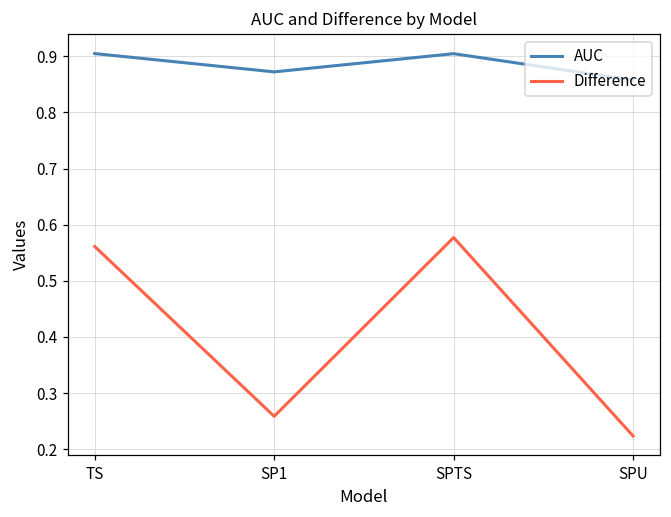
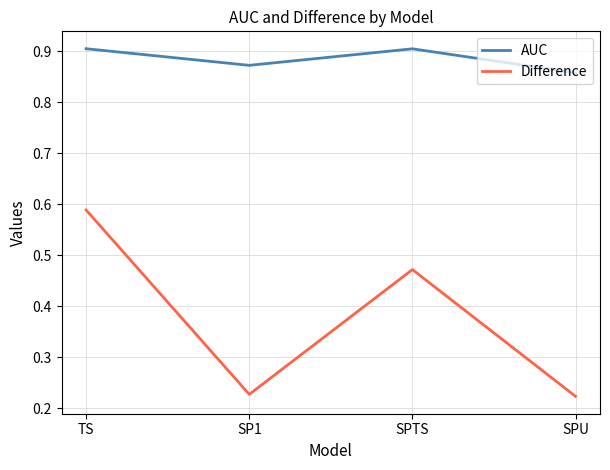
Difference, TS: 0.56 -> 0.59
Difference, SP1: 0.26 -> 0.23
Difference, SPTS: 0.58 -> 0.47
